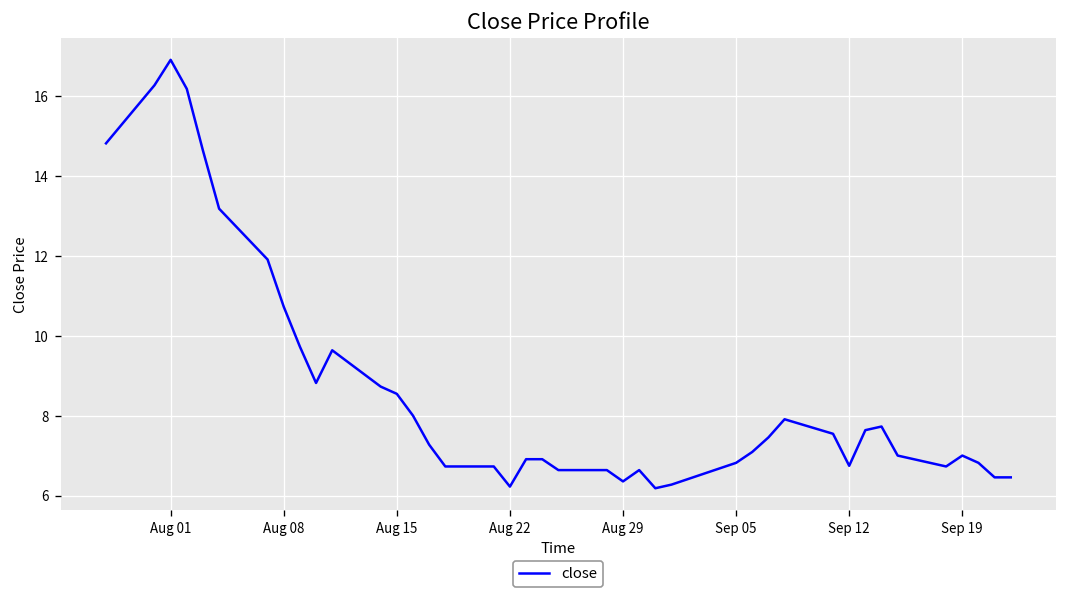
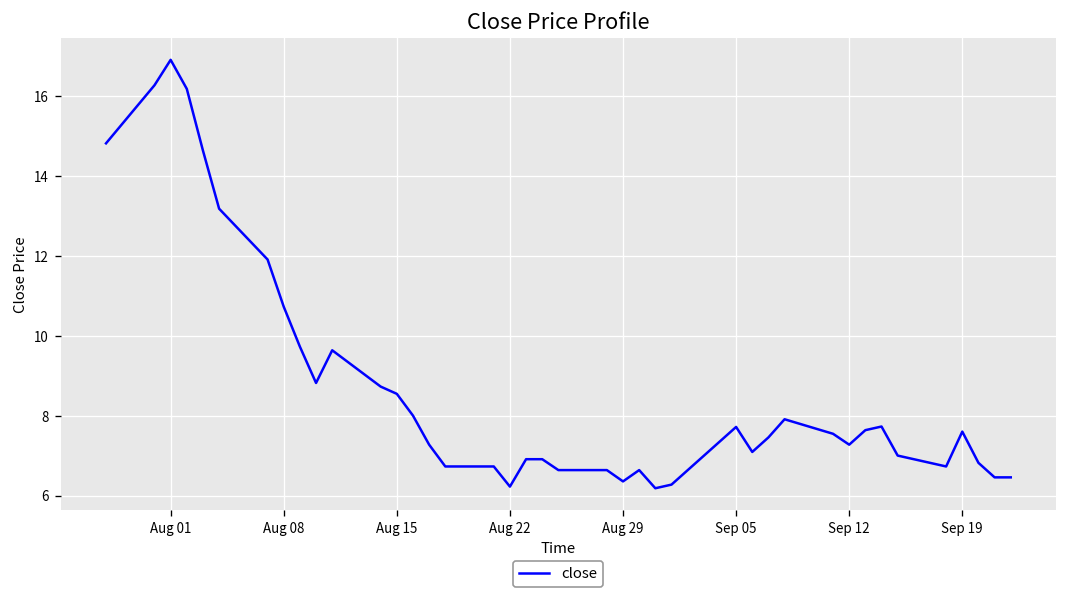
Sep 05: 6.8 -> 7.7
Sep 12: 6.7 -> 7.3
Sep 19: 7.0 -> 7.6
